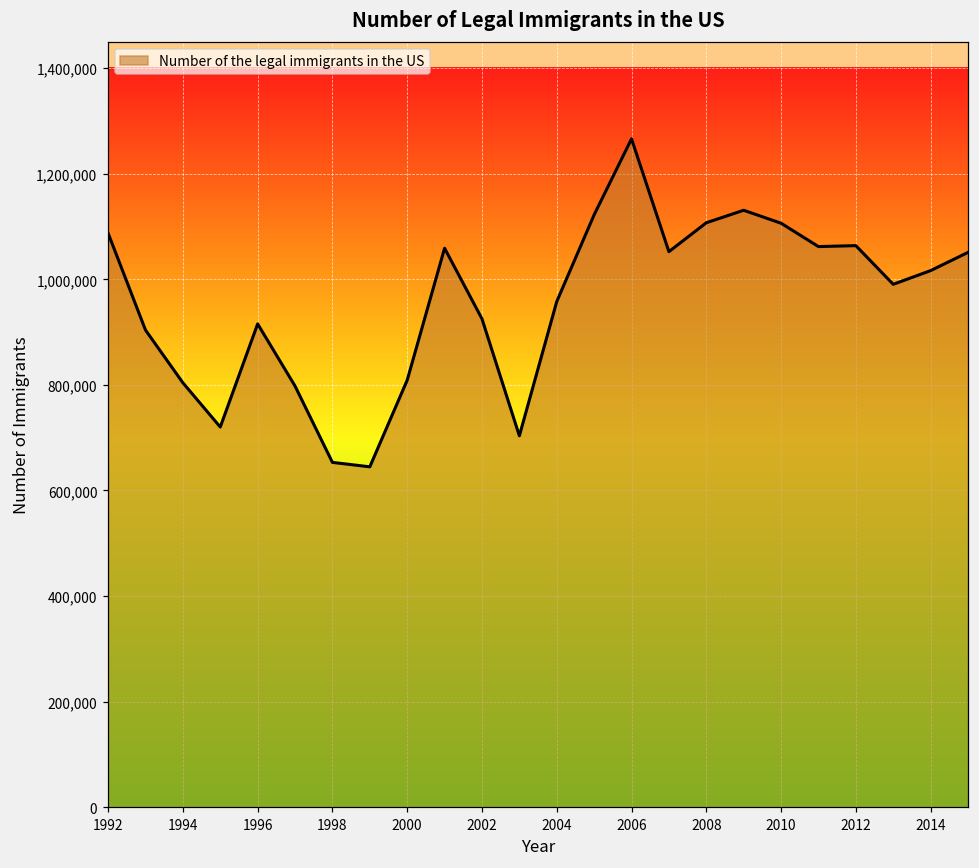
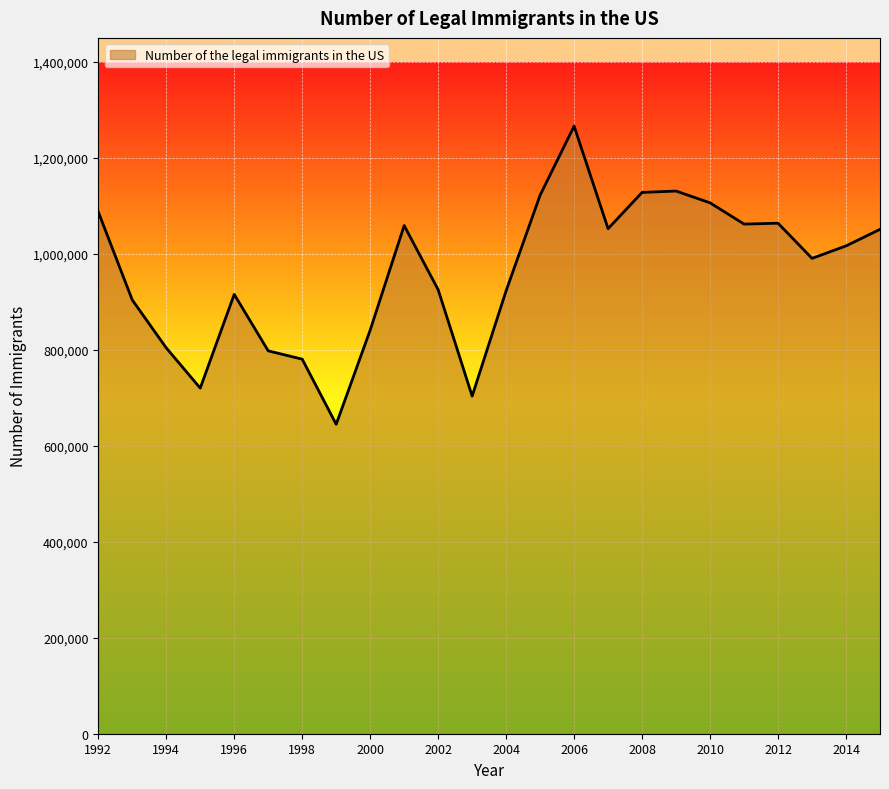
1998: 650,000 -> 780,000
2000: 810,000 -> 840,000
2004: 960,000 -> 920,000
2008: 1,110,000 -> 1,130,000
